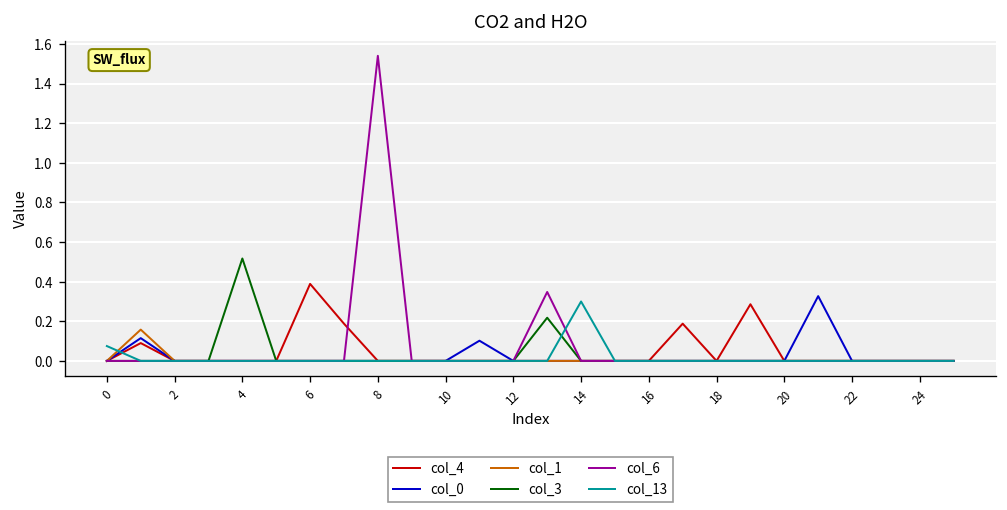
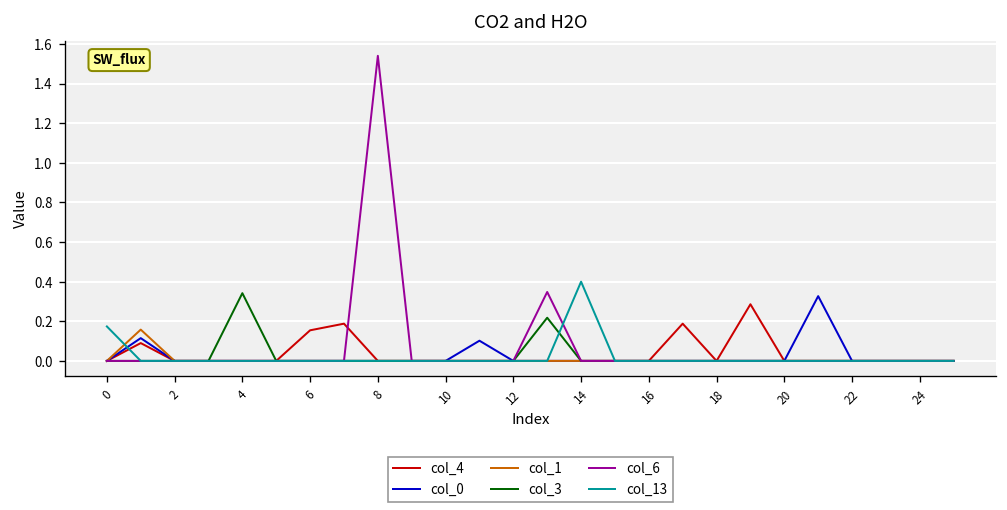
col_13, 0: 0.08 -> 0.17
col_3, 4: 0.52 -> 0.34
col_4, 6: 0.39 -> 0.15
col_13, 14: 0.3 -> 0.4
